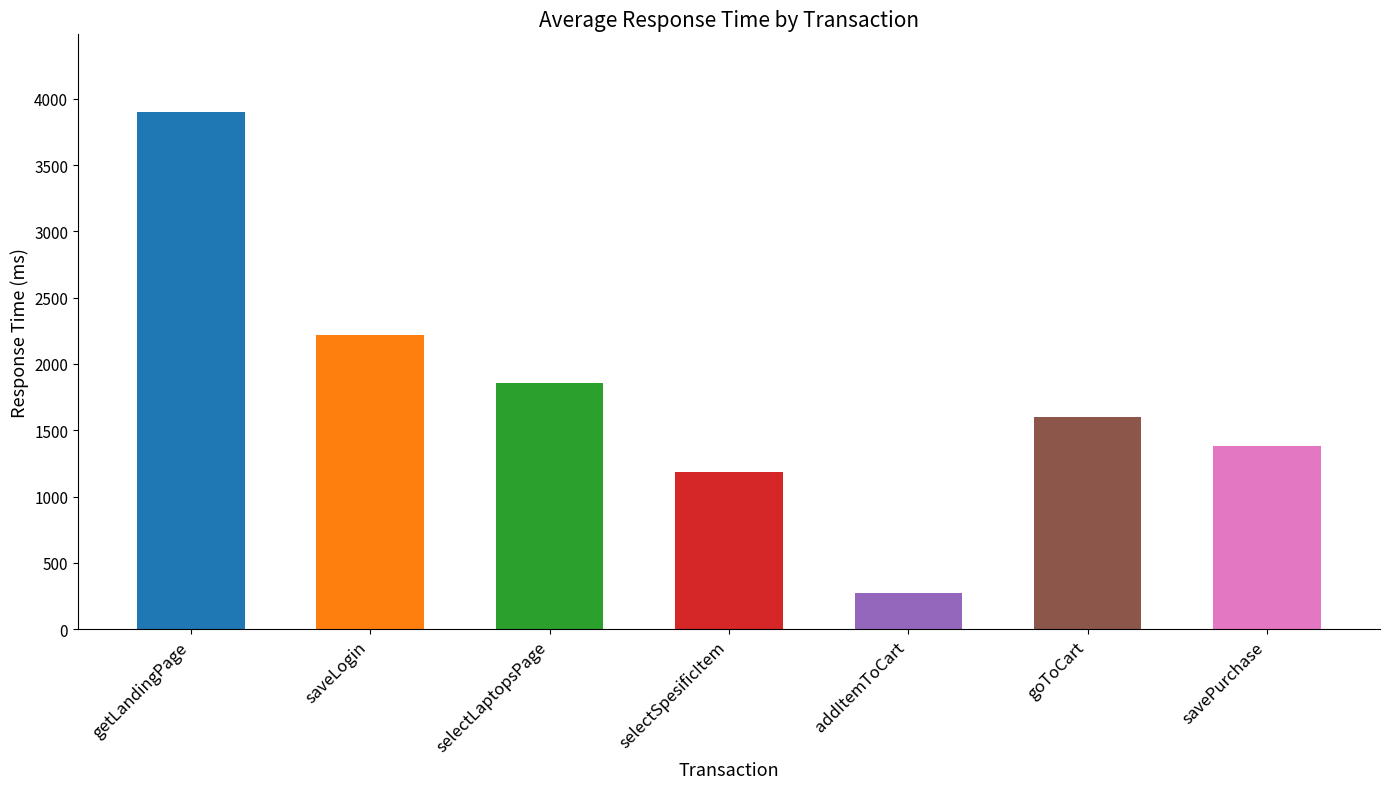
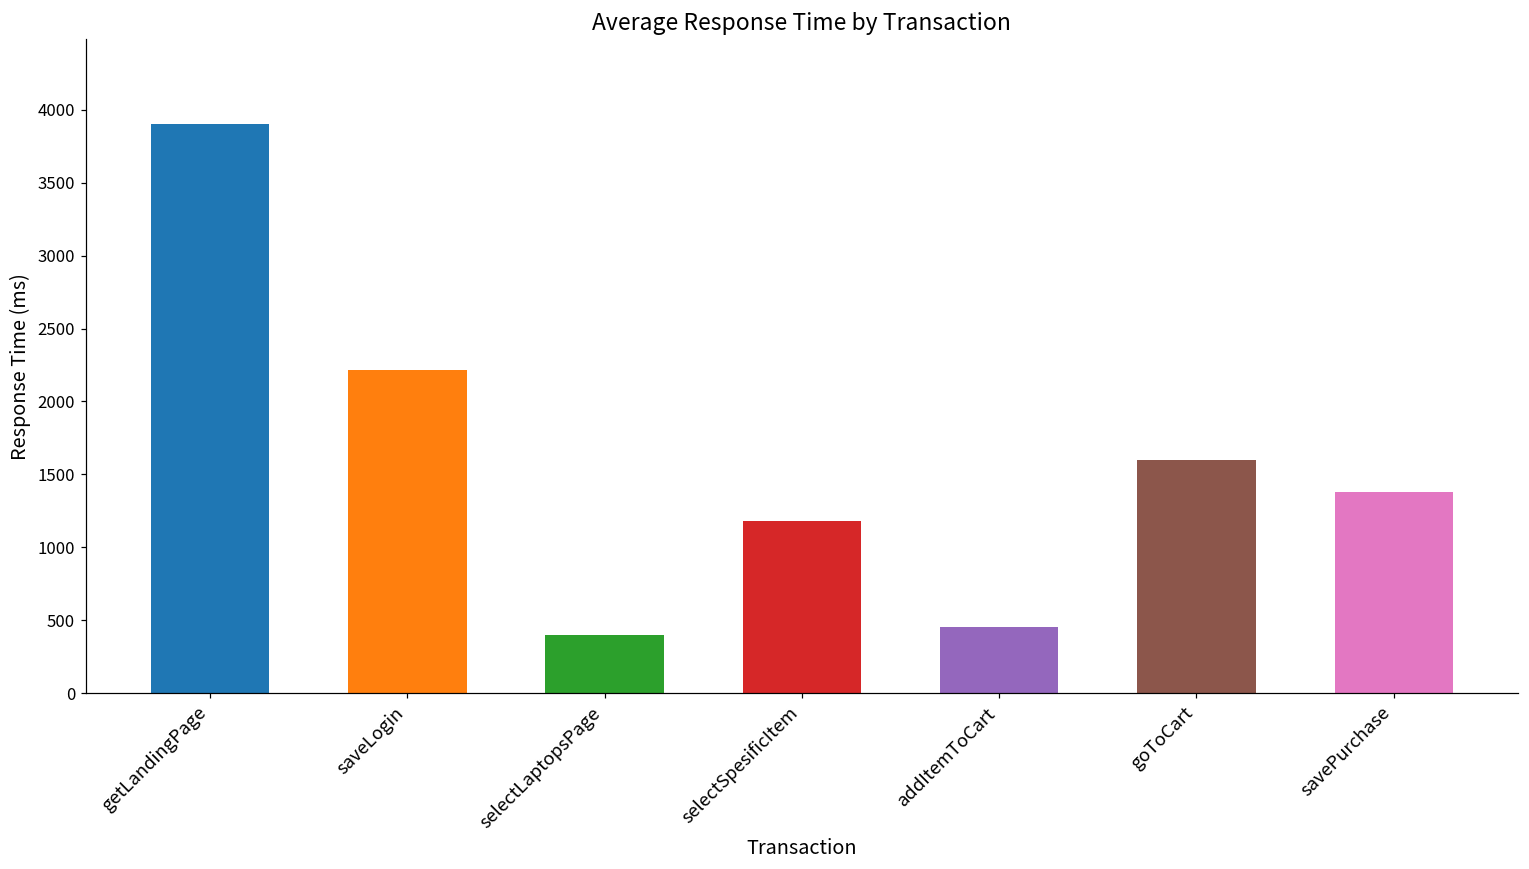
selectLaptopsPage: 1860 -> 400
addItemToCart: 270 -> 450
